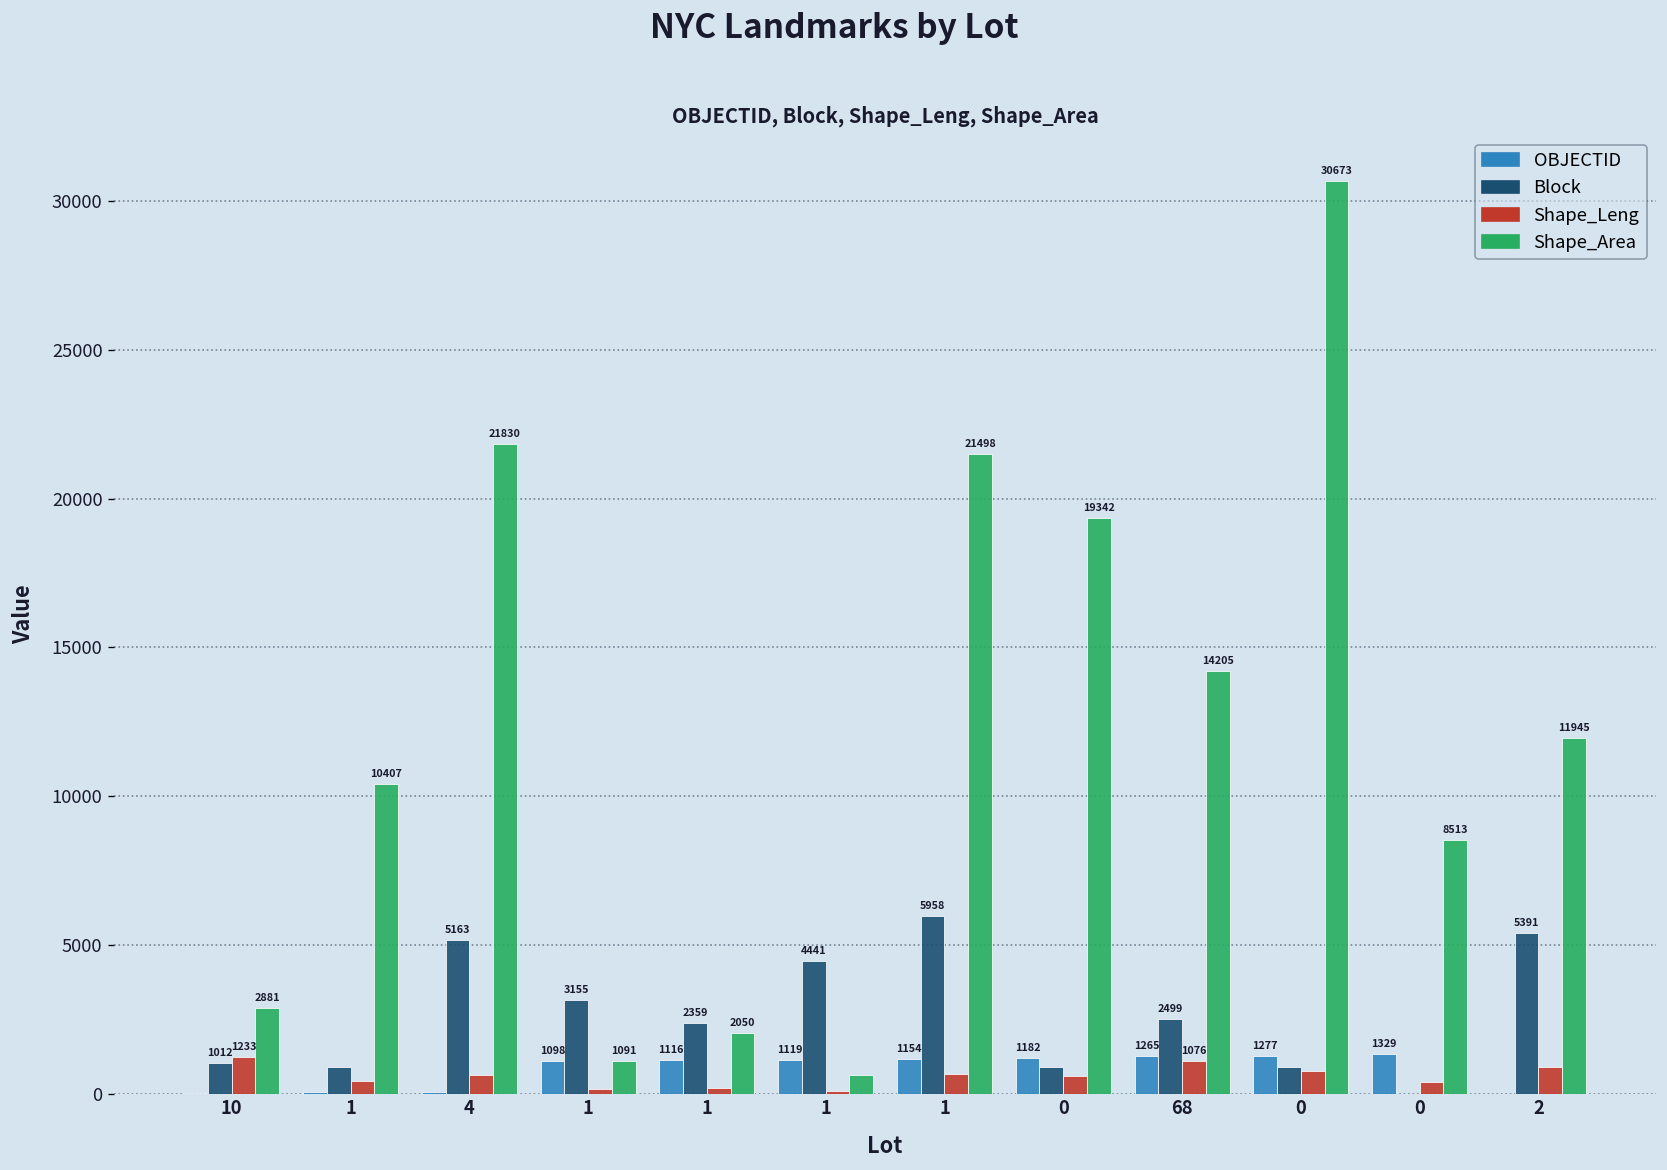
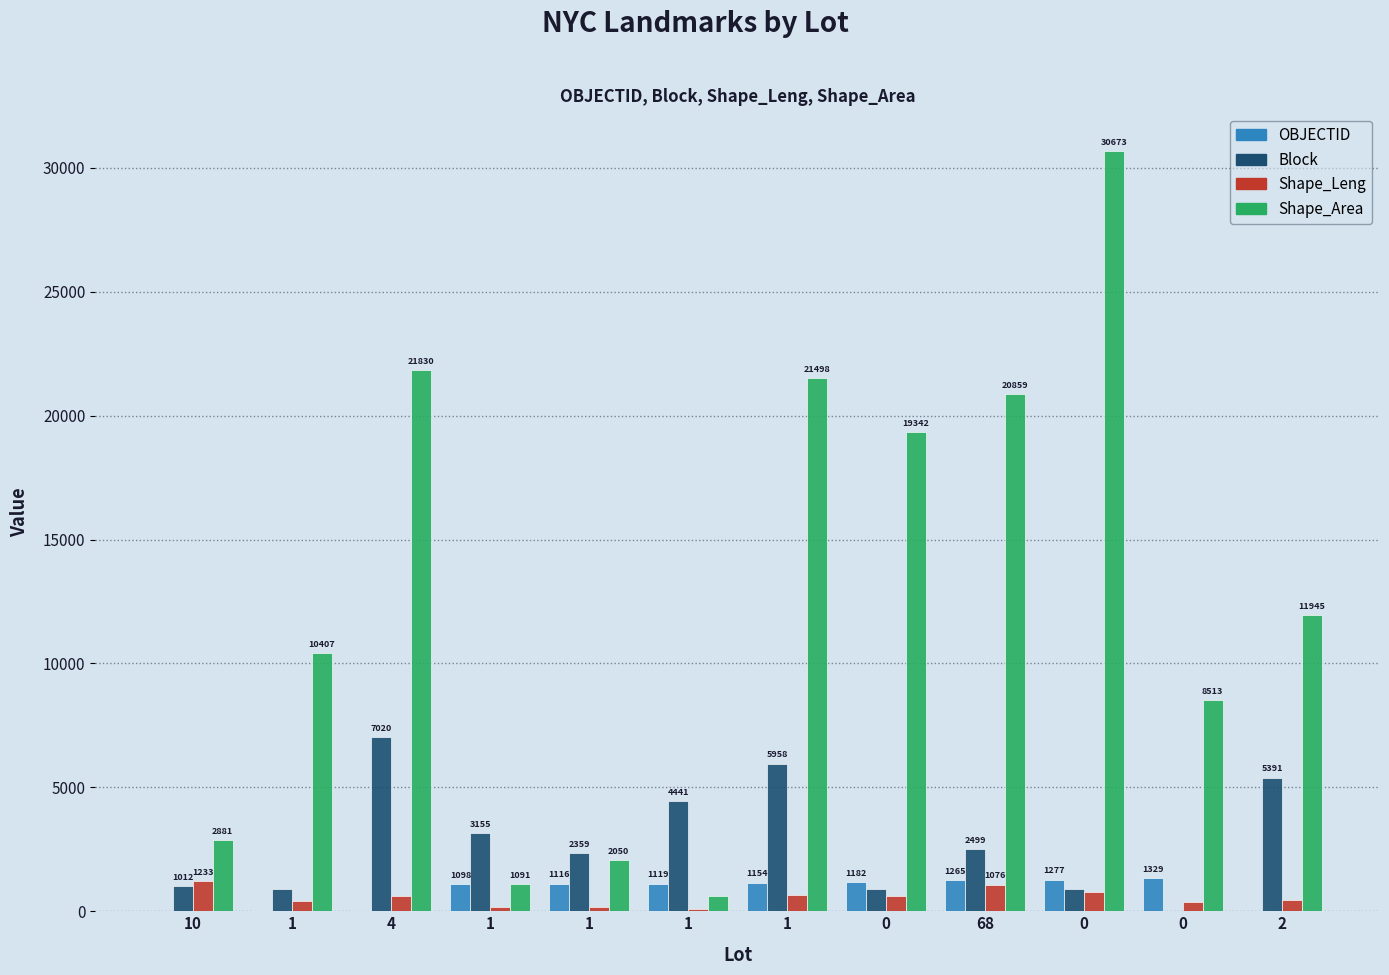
Block, 4: 5163 -> 7020
Shape_Area, 68: 14205 -> 20859
Shape_Leng, 2: 900 -> 400
